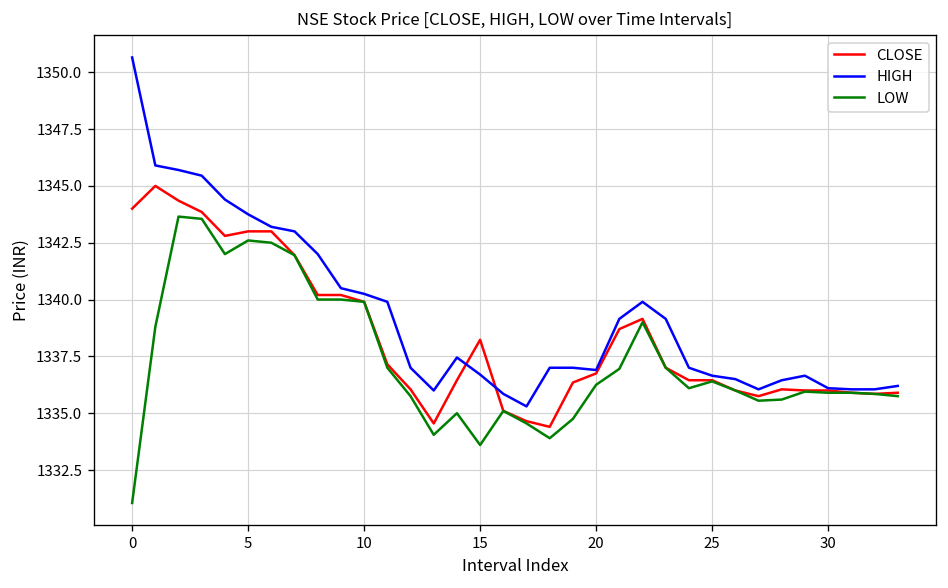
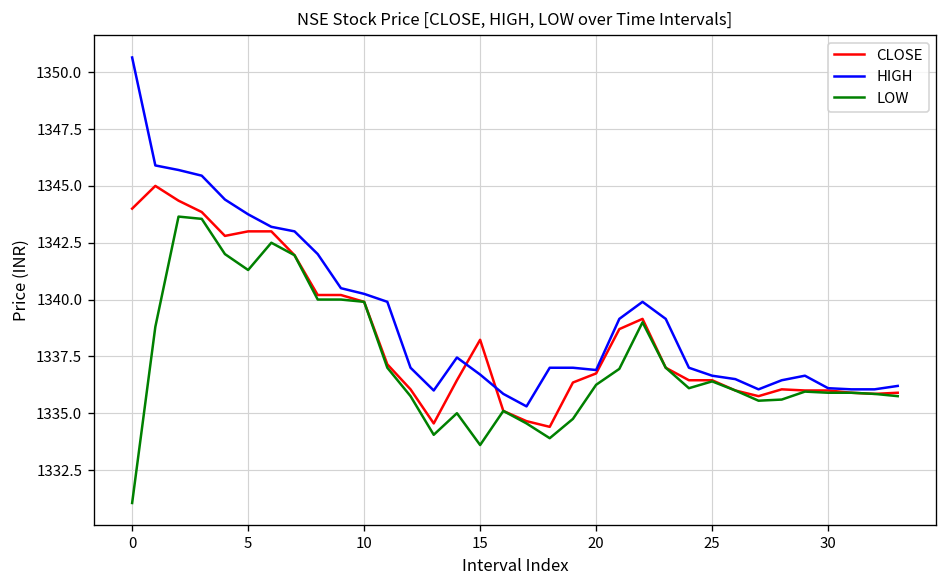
LOW, 5: 1342.6 -> 1341.3
